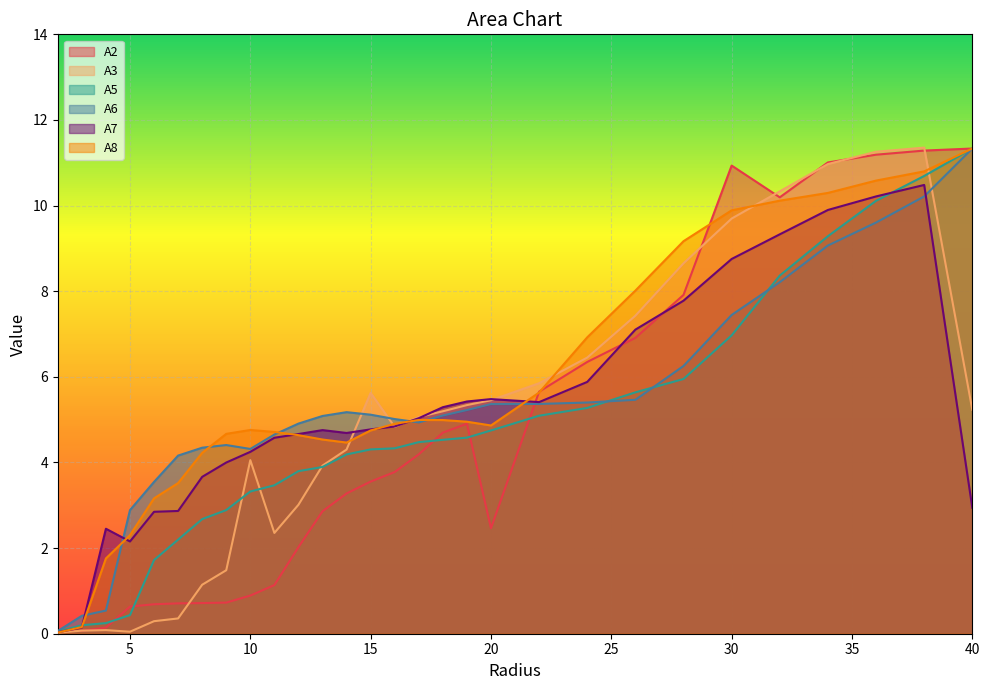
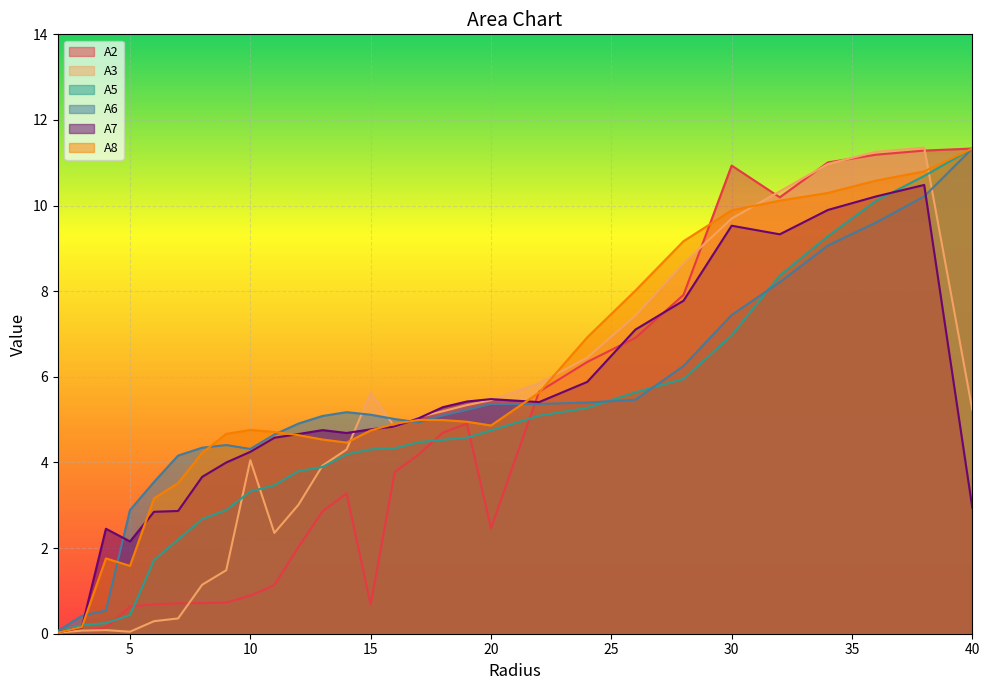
A8, 5: 2.3 -> 1.6
A2, 15: 3.6 -> 0.7
A7, 30: 8.8 -> 9.5
